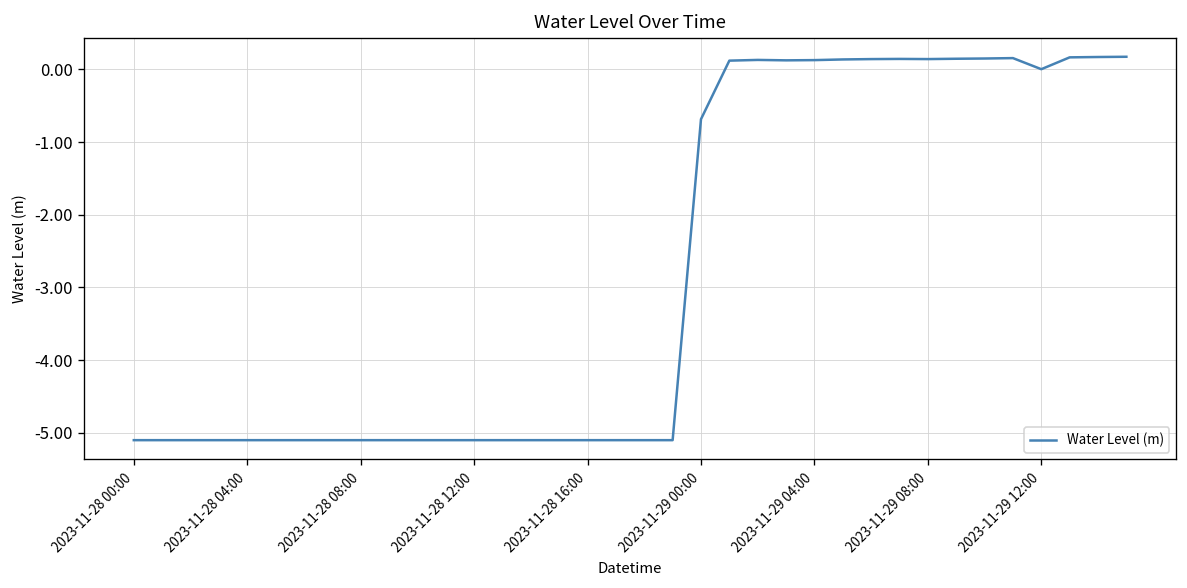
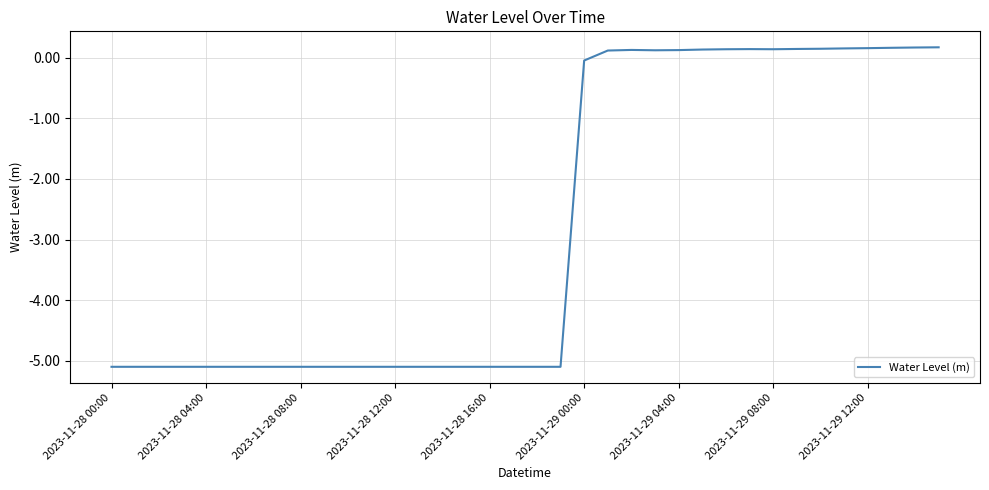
2023-11-29 00:00: -0.7 -> 0.0
2023-11-29 12:00: 0.0 -> 0.2
